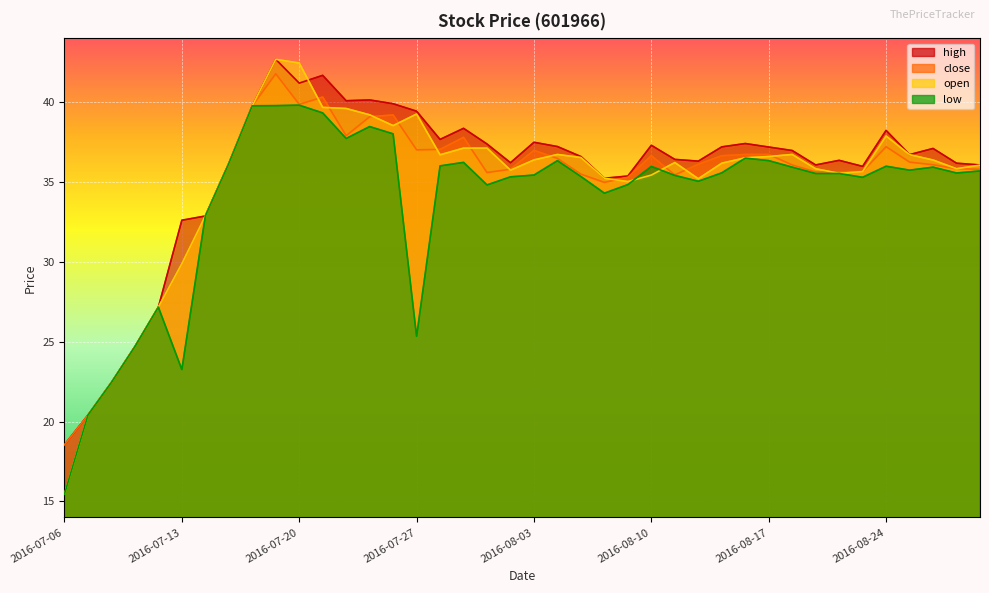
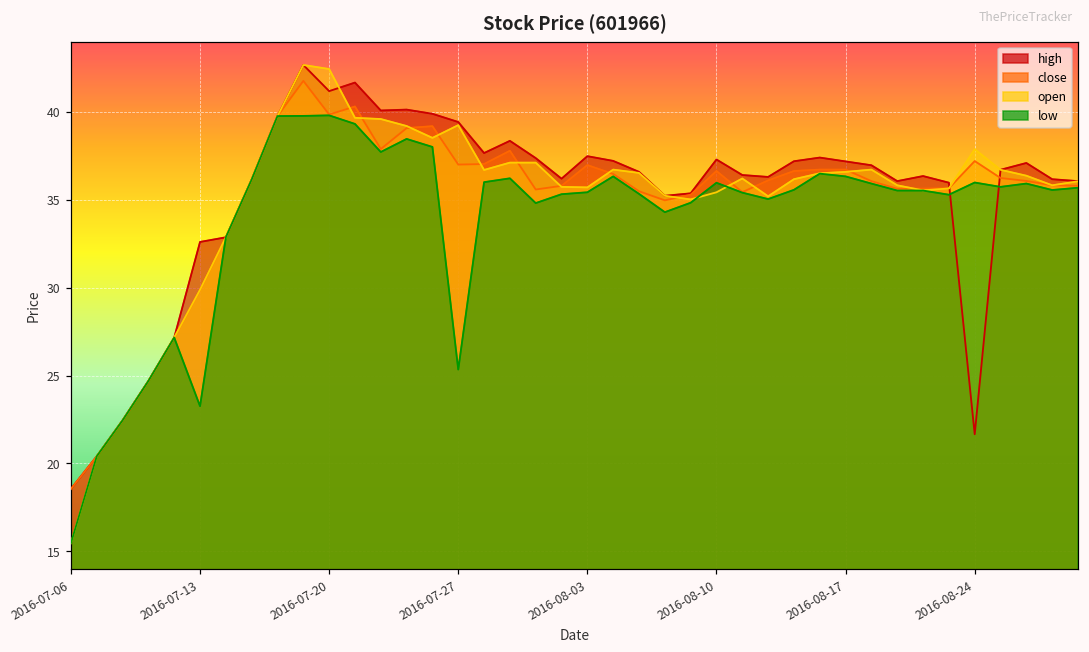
open, 2016-08-03: 36.4 -> 35.7
high, 2016-08-24: 38.2 -> 21.7
